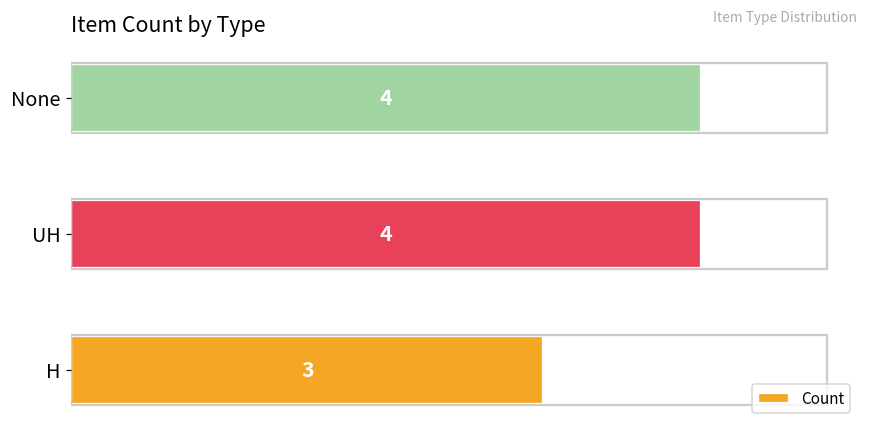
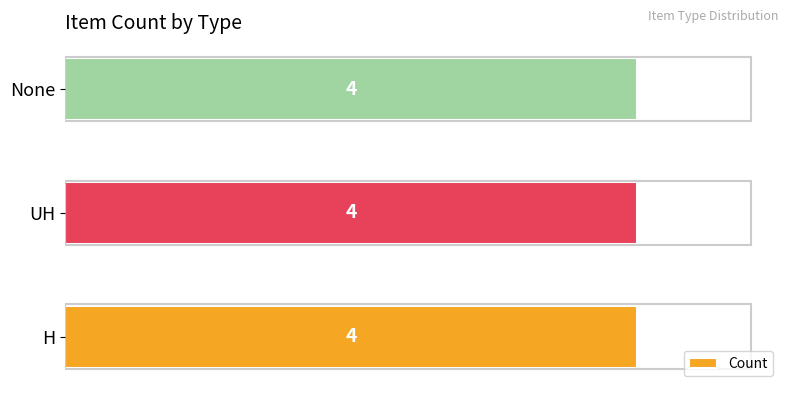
H: 3 -> 4
